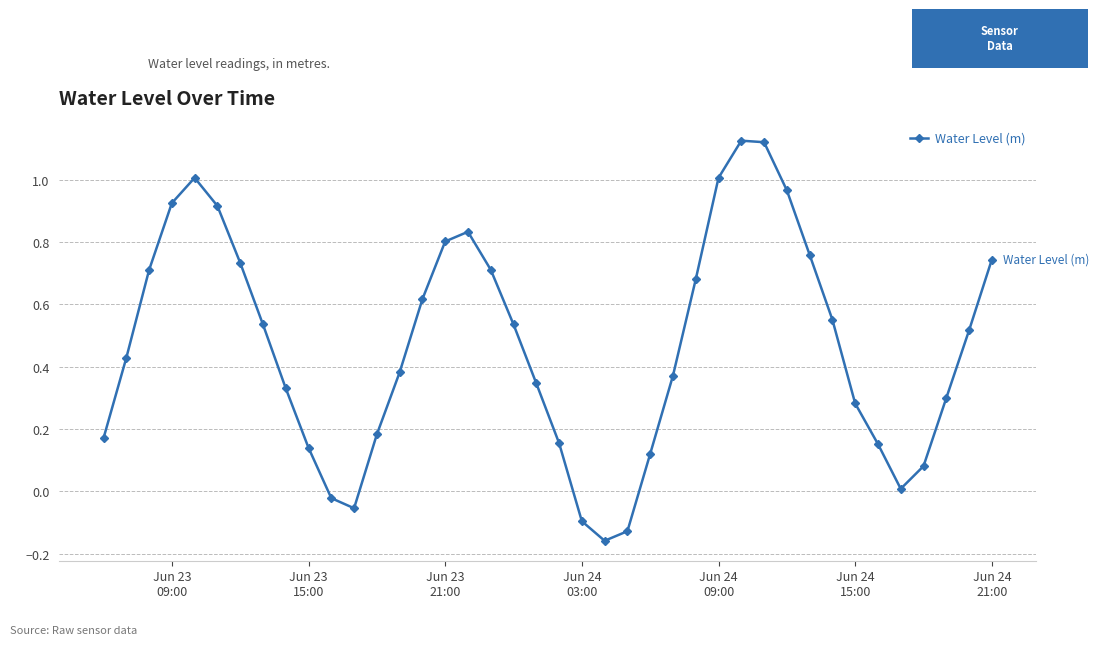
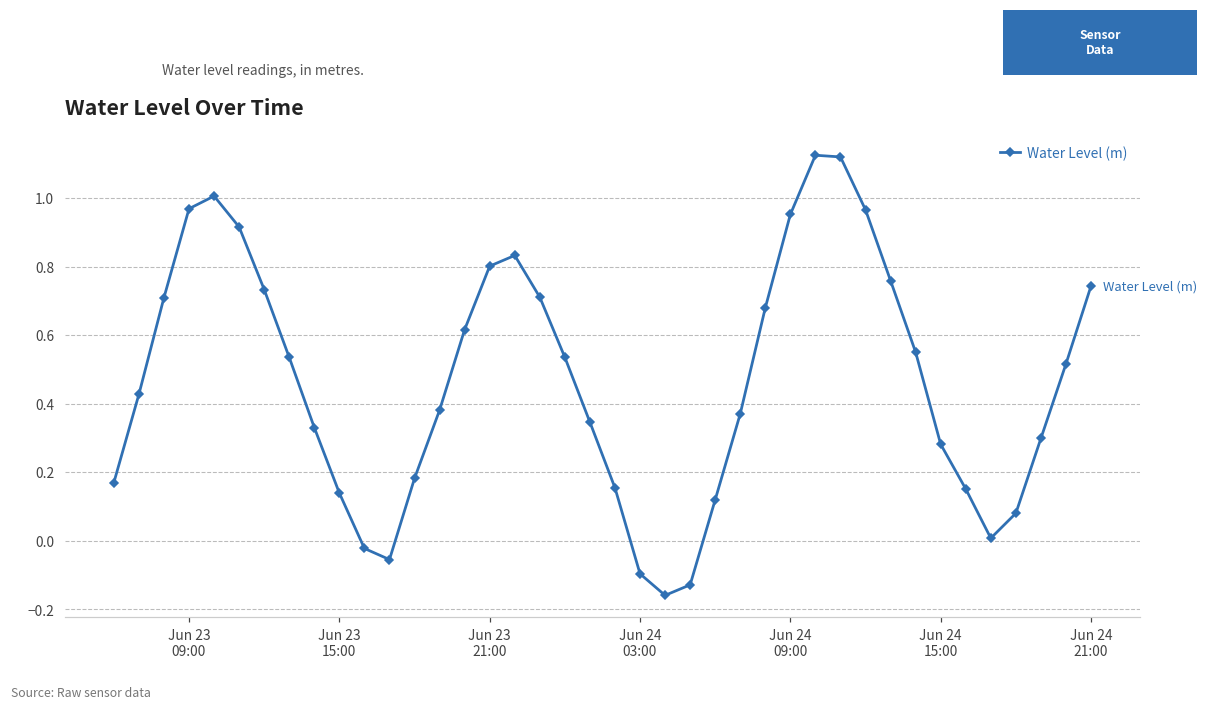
Jun 23 09:00: 0.92 -> 0.97
Jun 24 09:00: 1.01 -> 0.95
